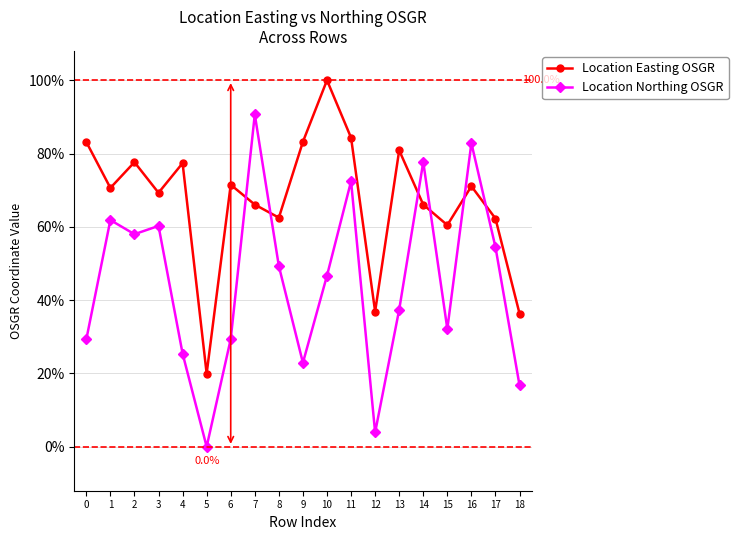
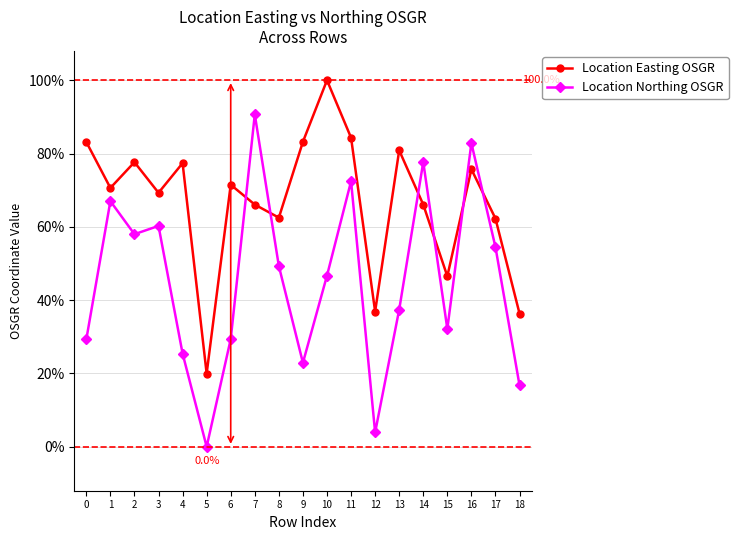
Location Northing OSGR, 1: 62% -> 67%
Location Easting OSGR, 15: 60% -> 47%
Location Easting OSGR, 16: 71% -> 76%
